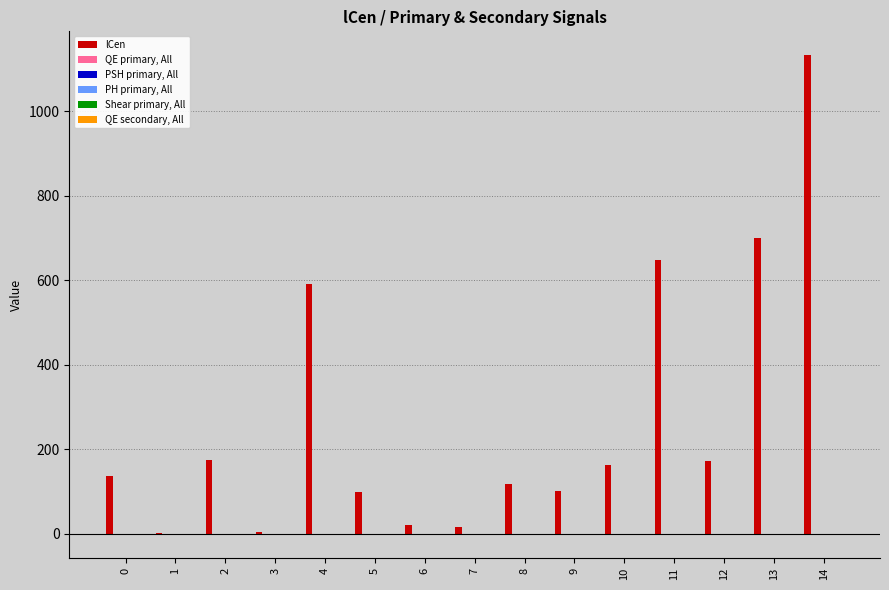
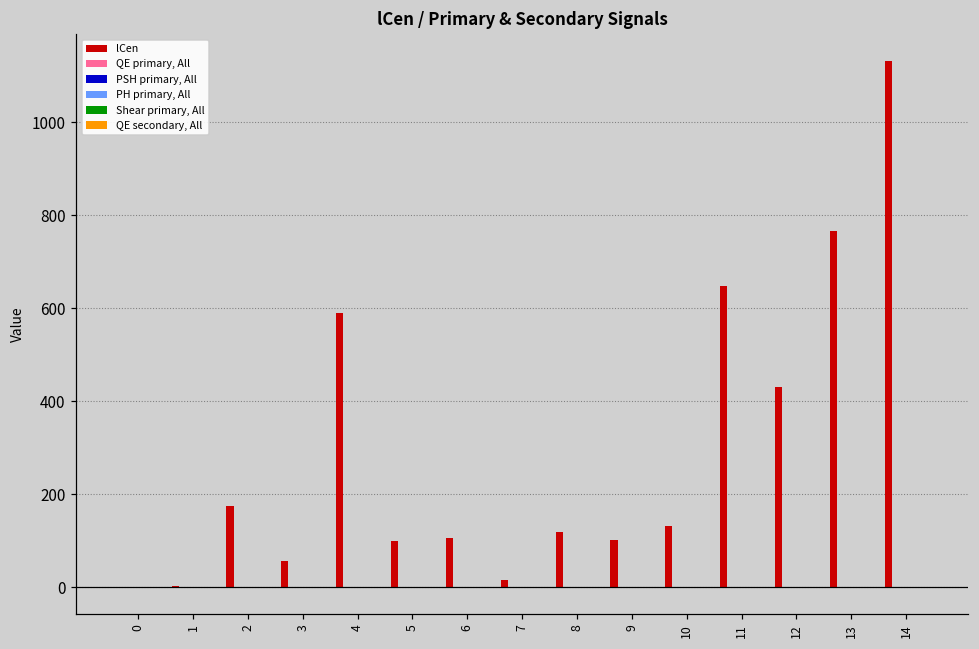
lCen, 0: 140 -> 0
lCen, 3: 10 -> 60
lCen, 6: 20 -> 110
lCen, 10: 160 -> 130
lCen, 12: 170 -> 430
lCen, 13: 700 -> 770
